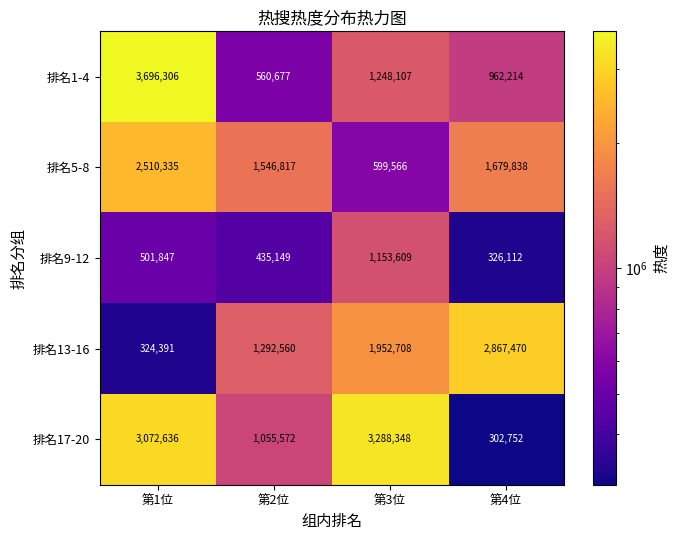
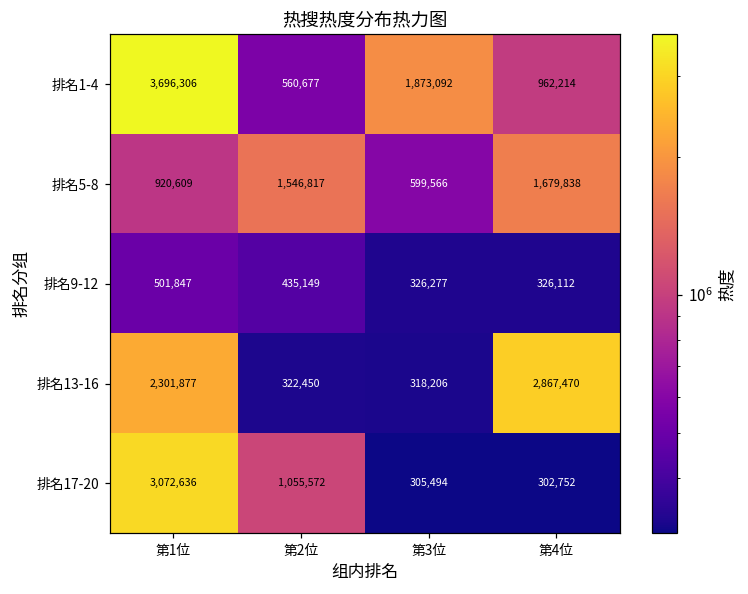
排名1-4, 第3位: 1,248,107 -> 1,873,092
排名5-8, 第1位: 2,510,335 -> 920,609
排名9-12, 第3位: 1,153,609 -> 326,277
排名13-16, 第1位: 324,391 -> 2,301,877
排名13-16, 第2位: 1,292,560 -> 322,450
排名13-16, 第3位: 1,952,708 -> 318,206
排名17-20, 第3位: 3,288,348 -> 305,494
